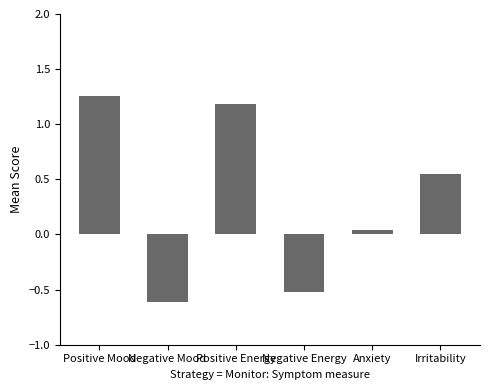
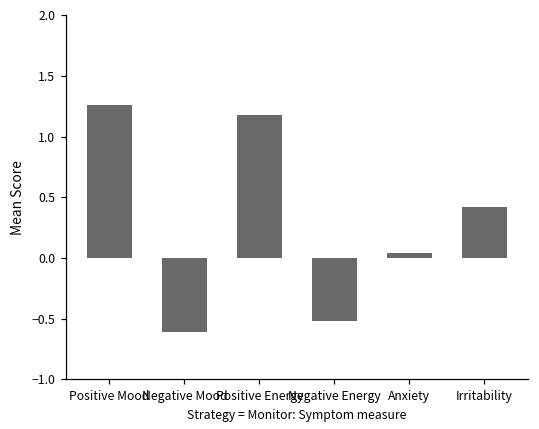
Irritability: 0.55 -> 0.42
